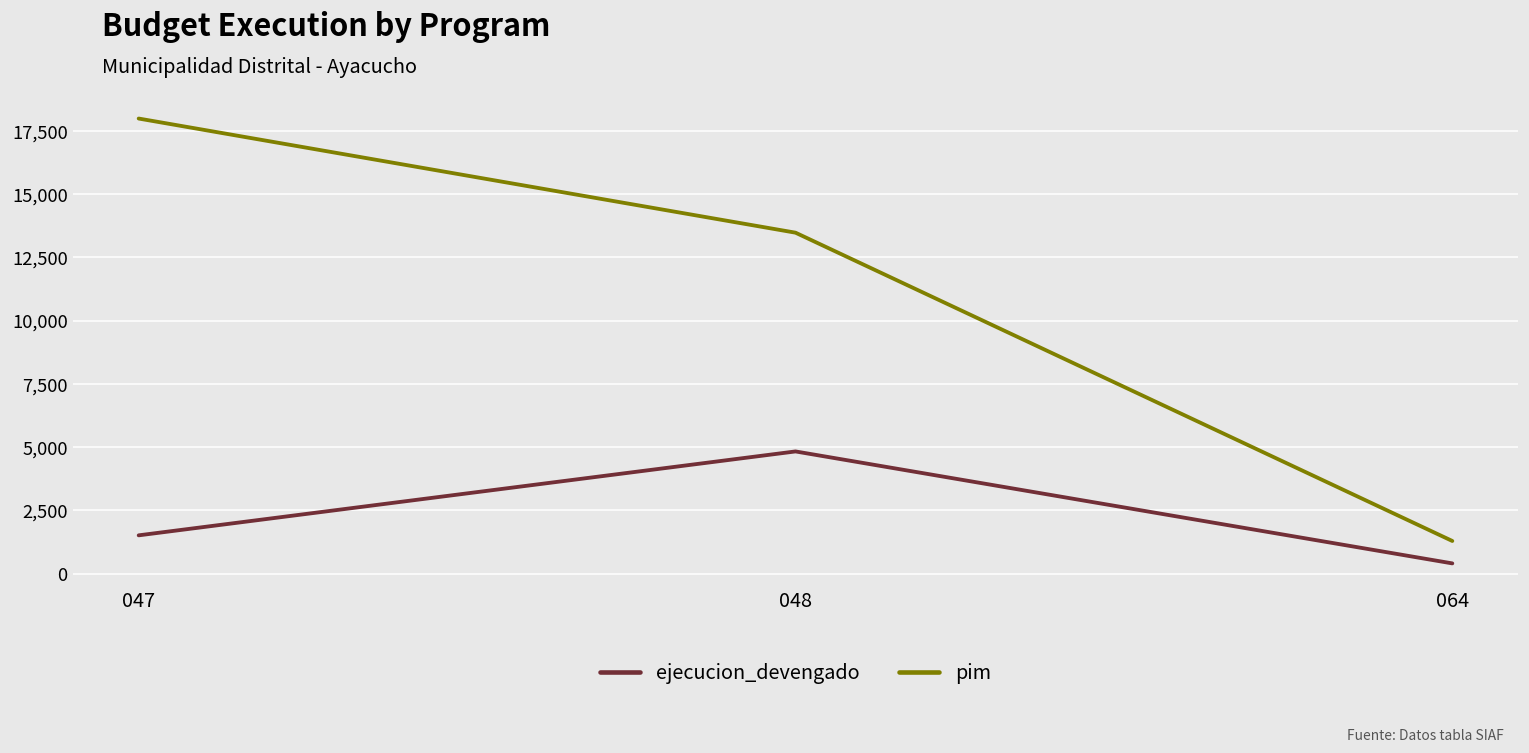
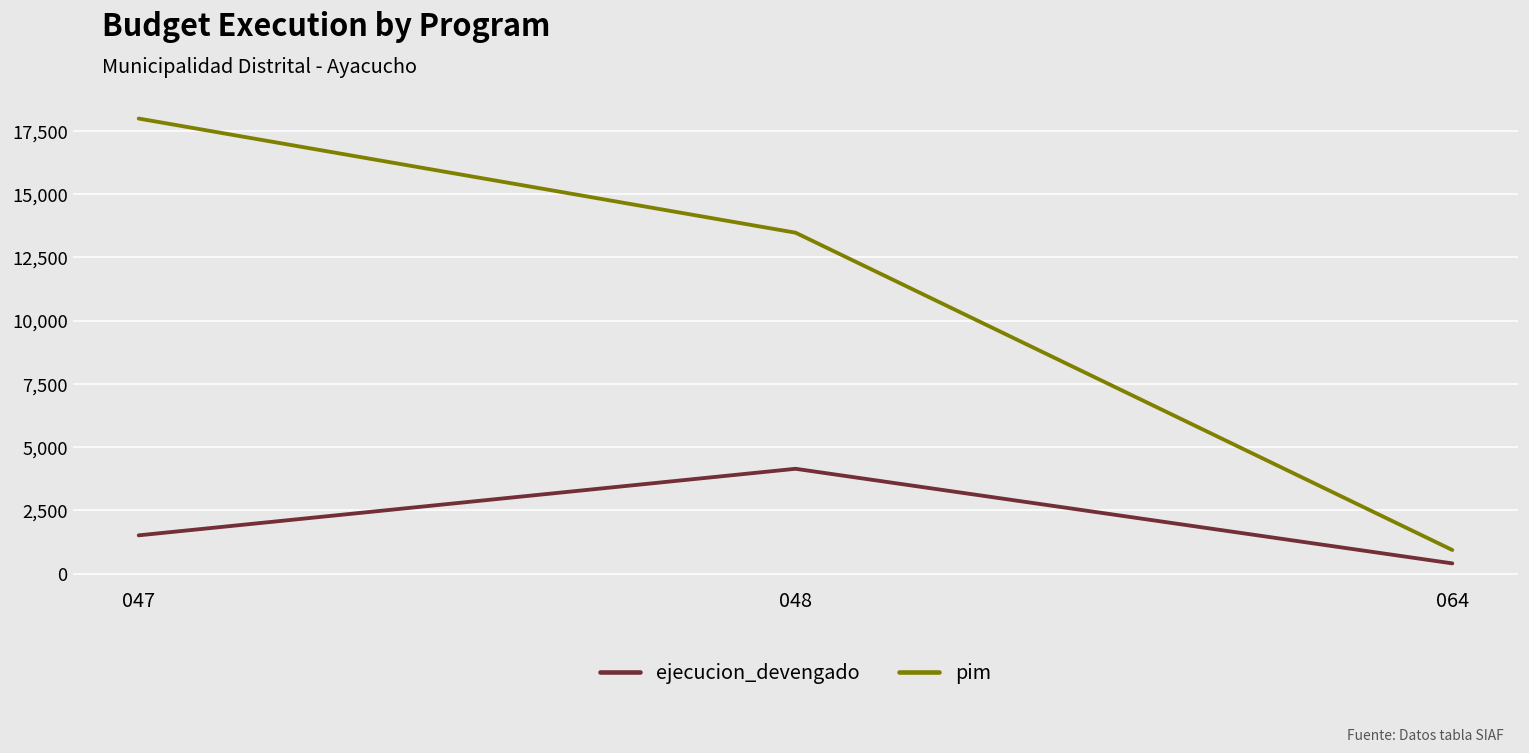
ejecucion_devengado, 048: 4,800 -> 4,100
pim, 064: 1,300 -> 900
